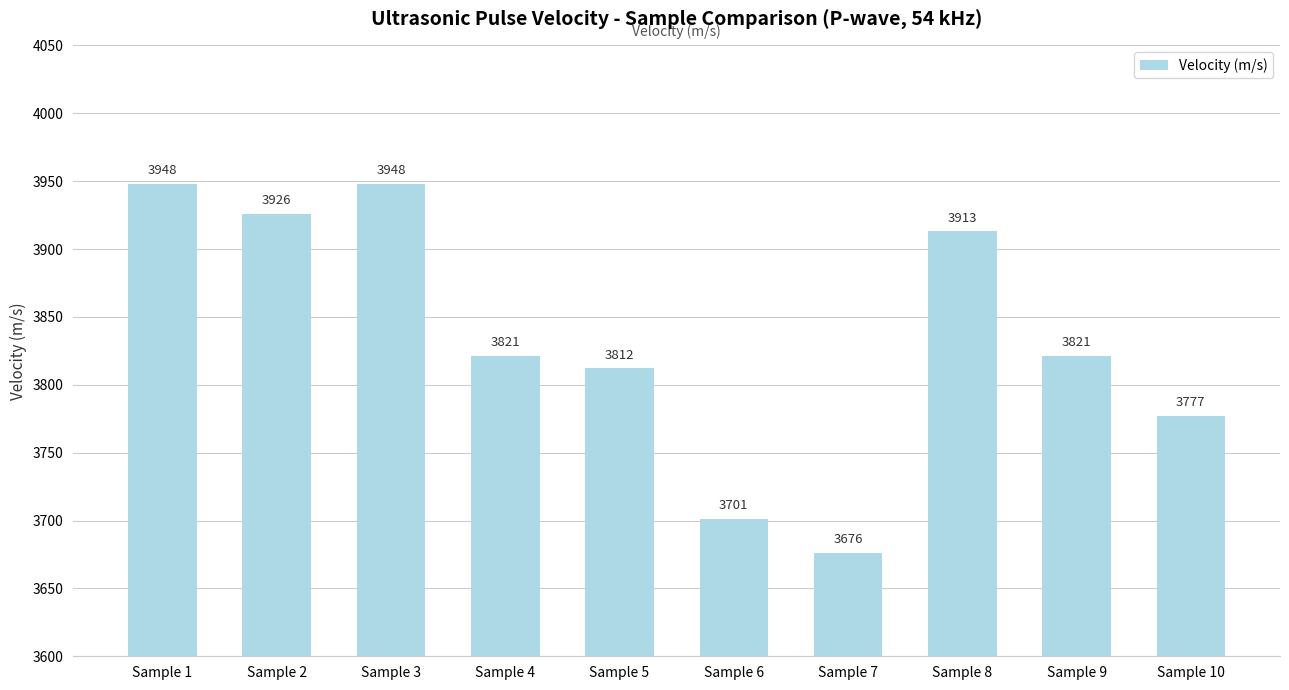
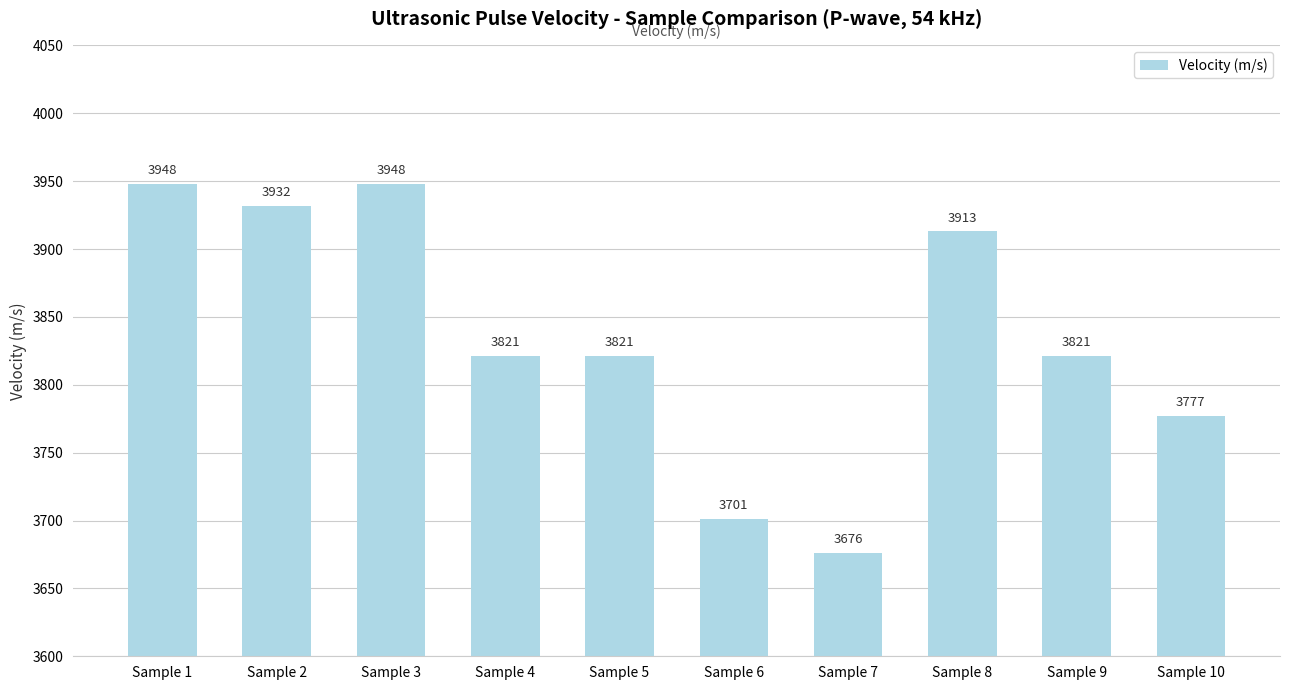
Sample 2: 3926 -> 3932
Sample 5: 3812 -> 3821
